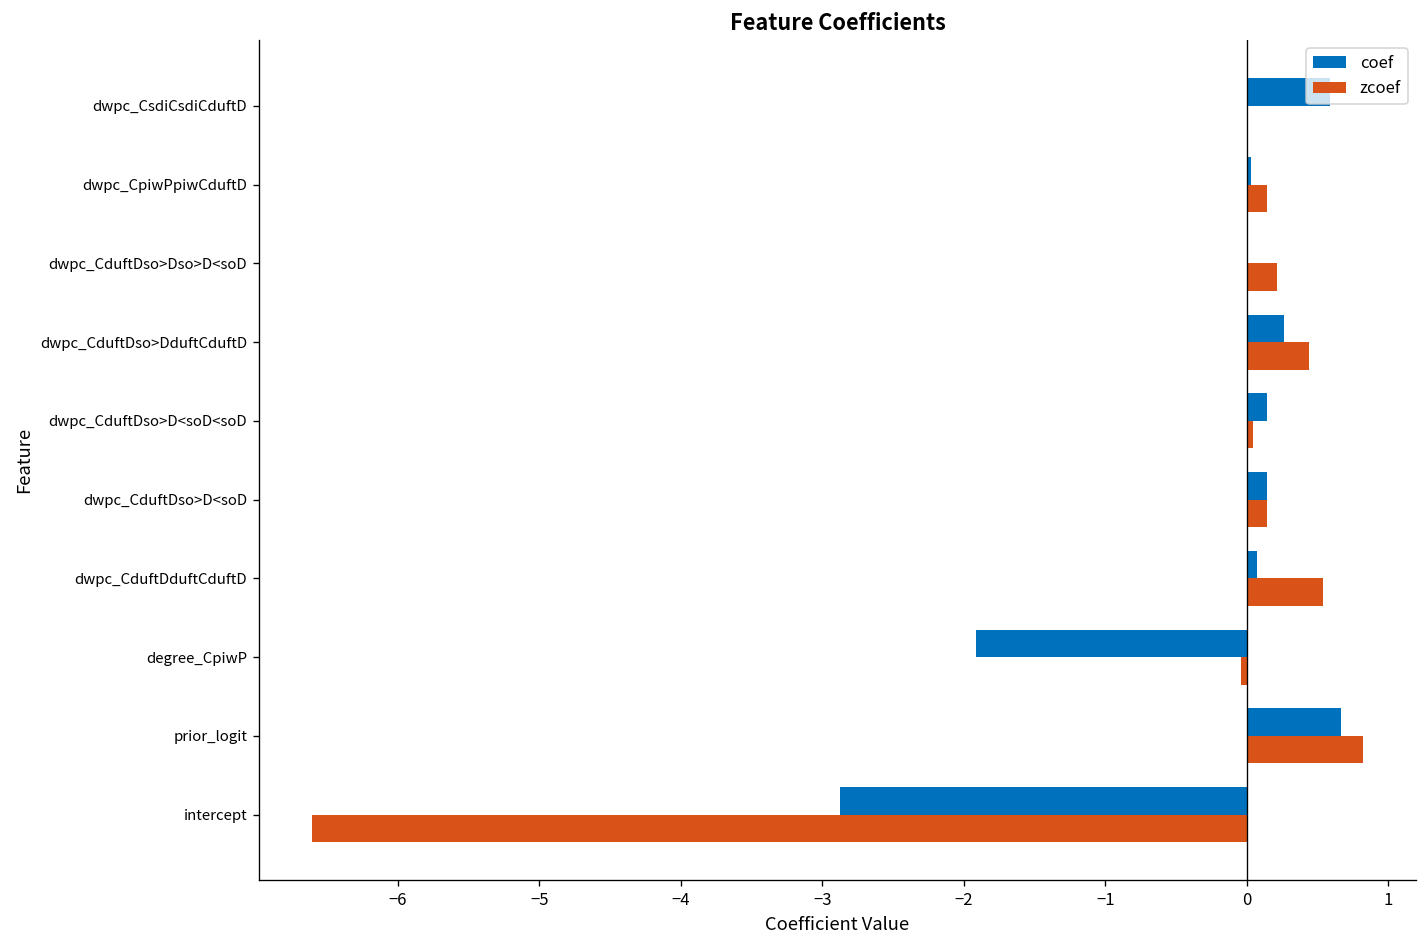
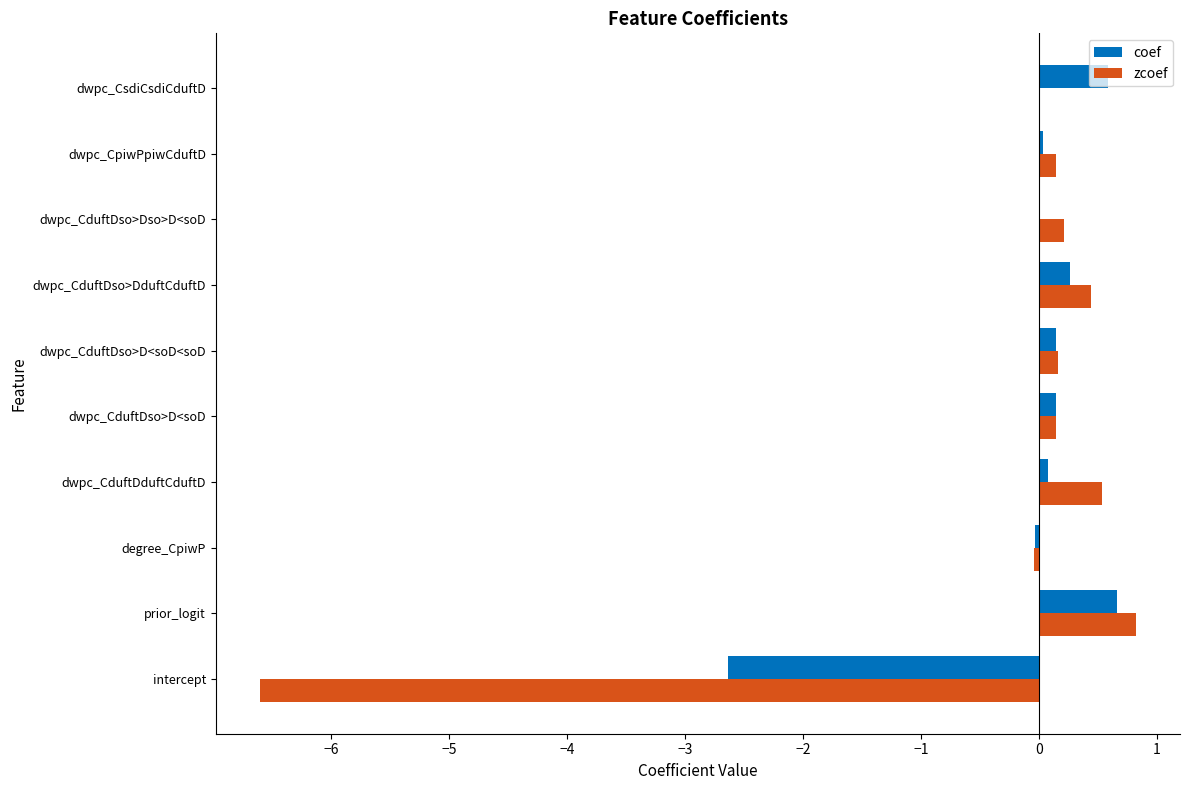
zcoef, dwpc_CduftDso>D<soD<soD: 0.04 -> 0.16
coef, degree_CpiwP: -1.91 -> -0.04
coef, intercept: -2.87 -> -2.63
